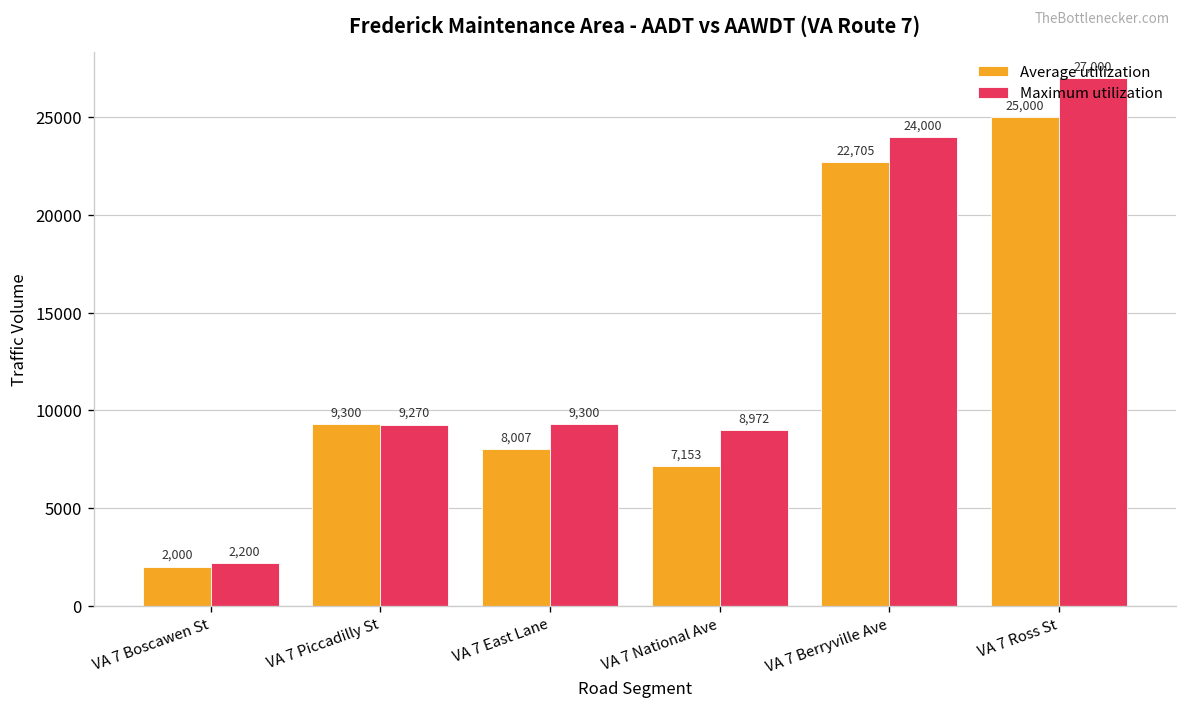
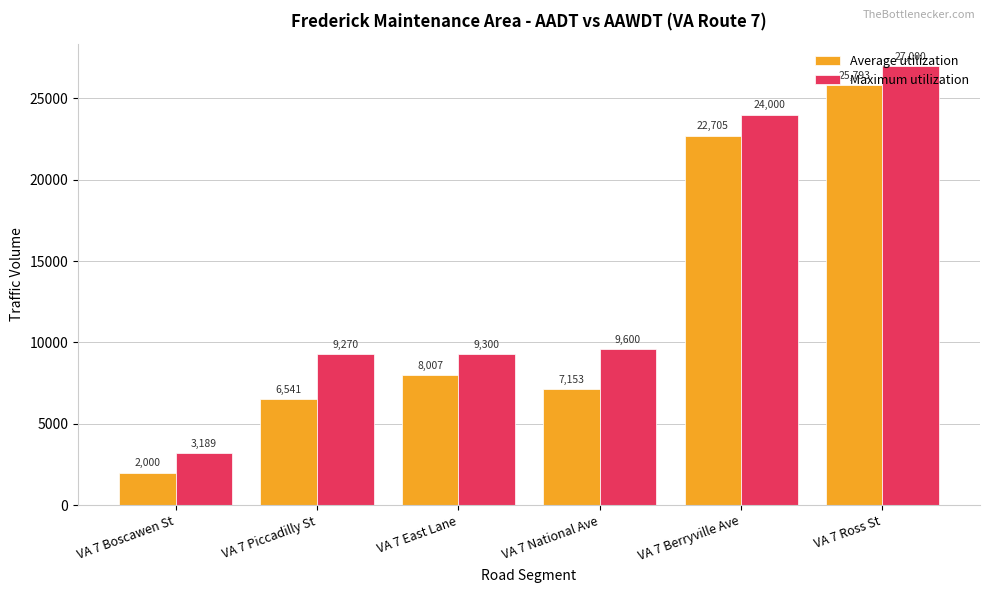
Maximum utilization, VA 7 Boscawen St: 2,200 -> 3,189
Average utilization, VA 7 Piccadilly St: 9,300 -> 6,541
Maximum utilization, VA 7 National Ave: 8,972 -> 9,600
Average utilization, VA 7 Ross St: 25,000 -> 25,793
